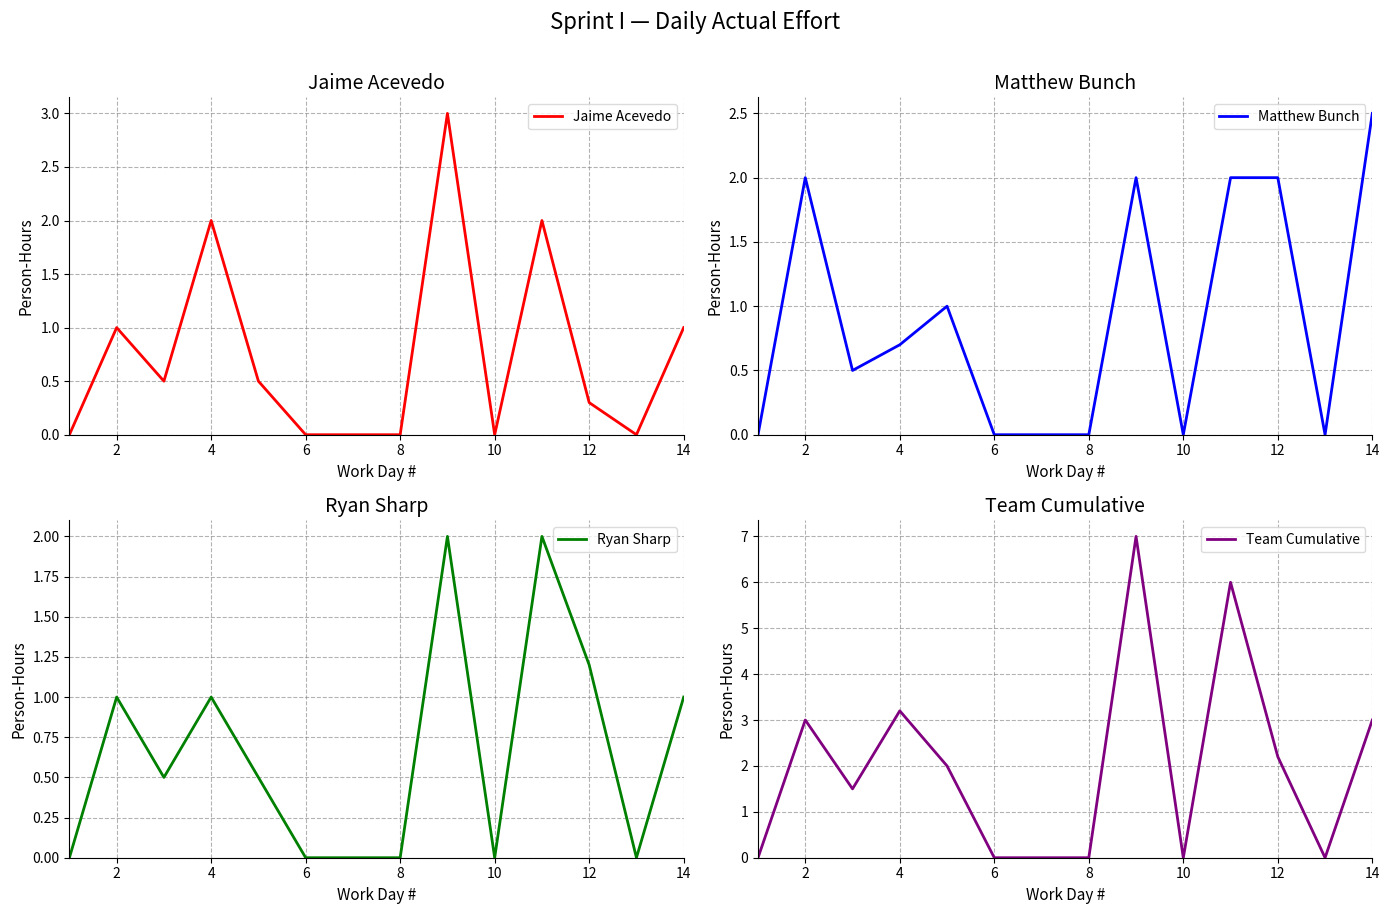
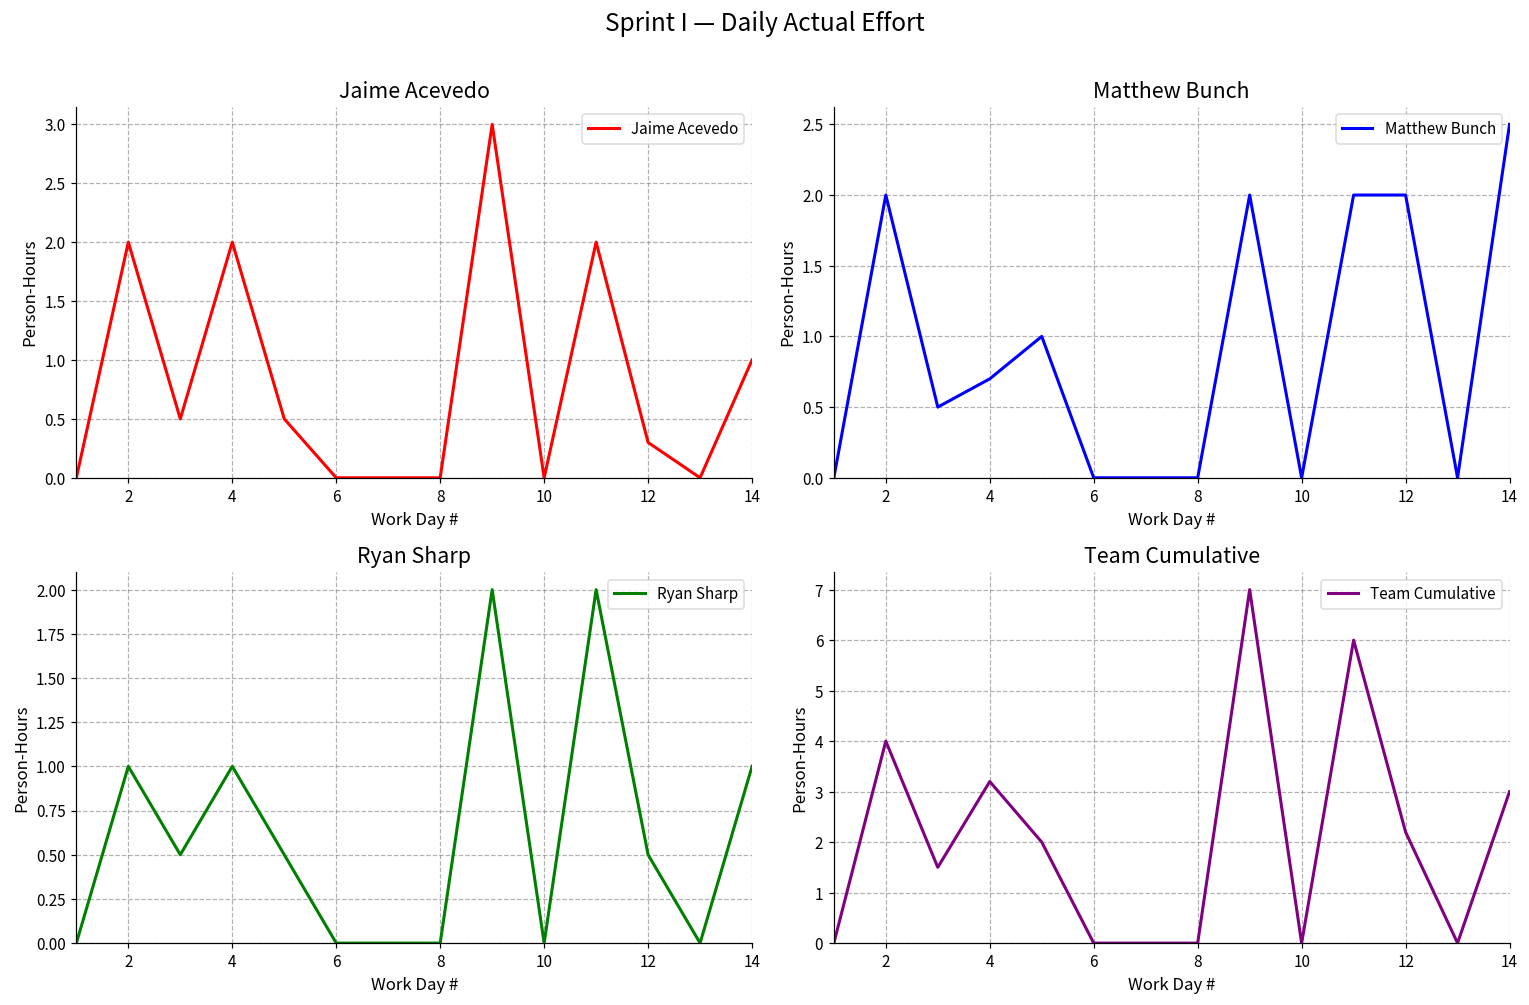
Jaime Acevedo, 2: 1 -> 2
Ryan Sharp, 12: 1.2 -> 0.5
Team Cumulative, 2: 3 -> 4
